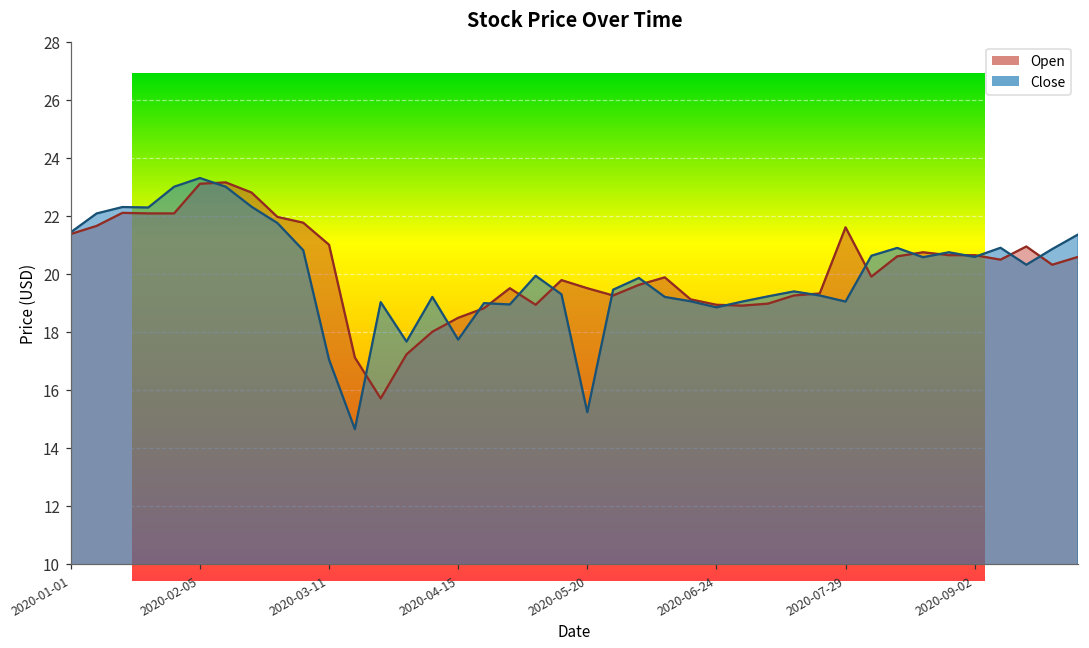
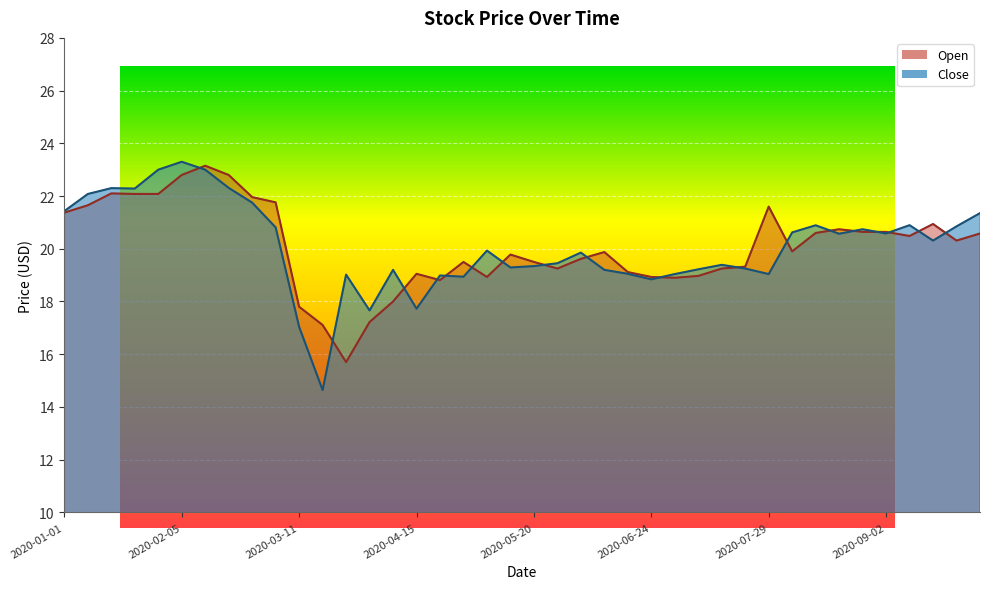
Stock Price Over Time, Open, 2020-02-05: 23.1 -> 22.8
Stock Price Over Time, Open, 2020-03-11: 21.0 -> 17.8
Stock Price Over Time, Open, 2020-04-15: 18.5 -> 19.0
Stock Price Over Time, Close, 2020-05-20: 15.2 -> 19.3
